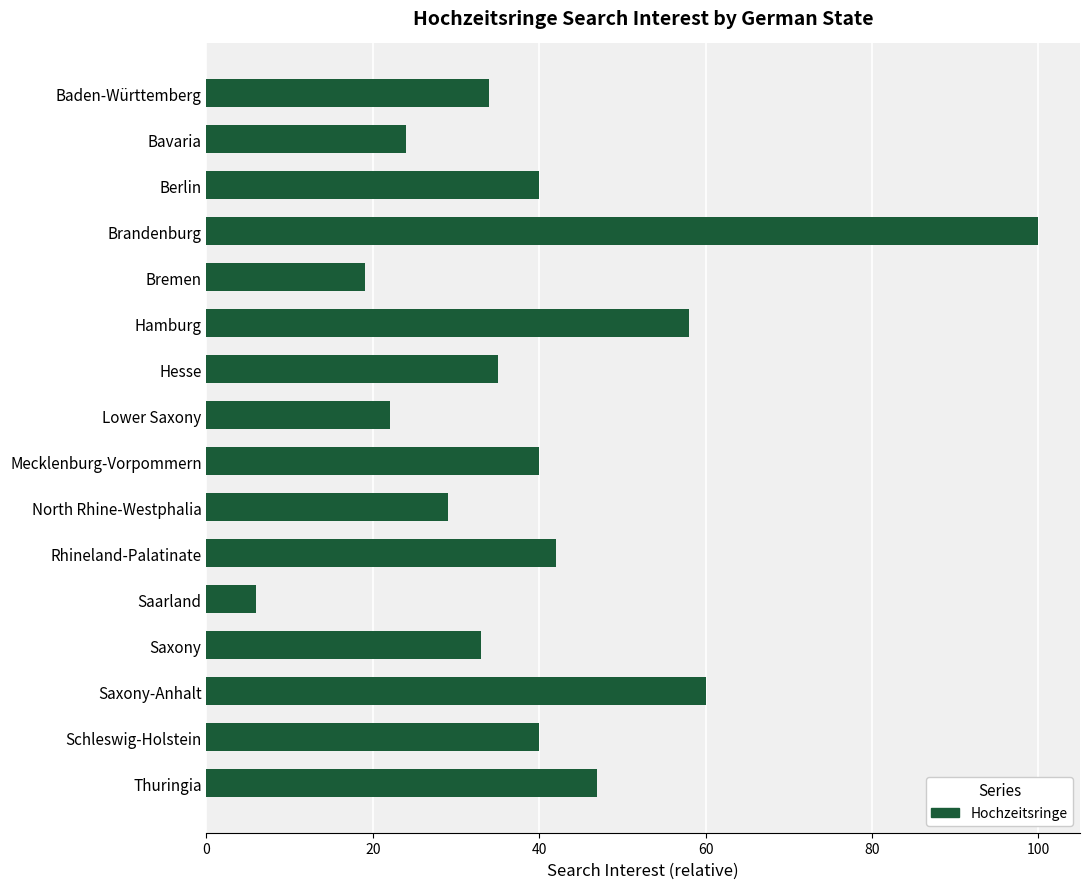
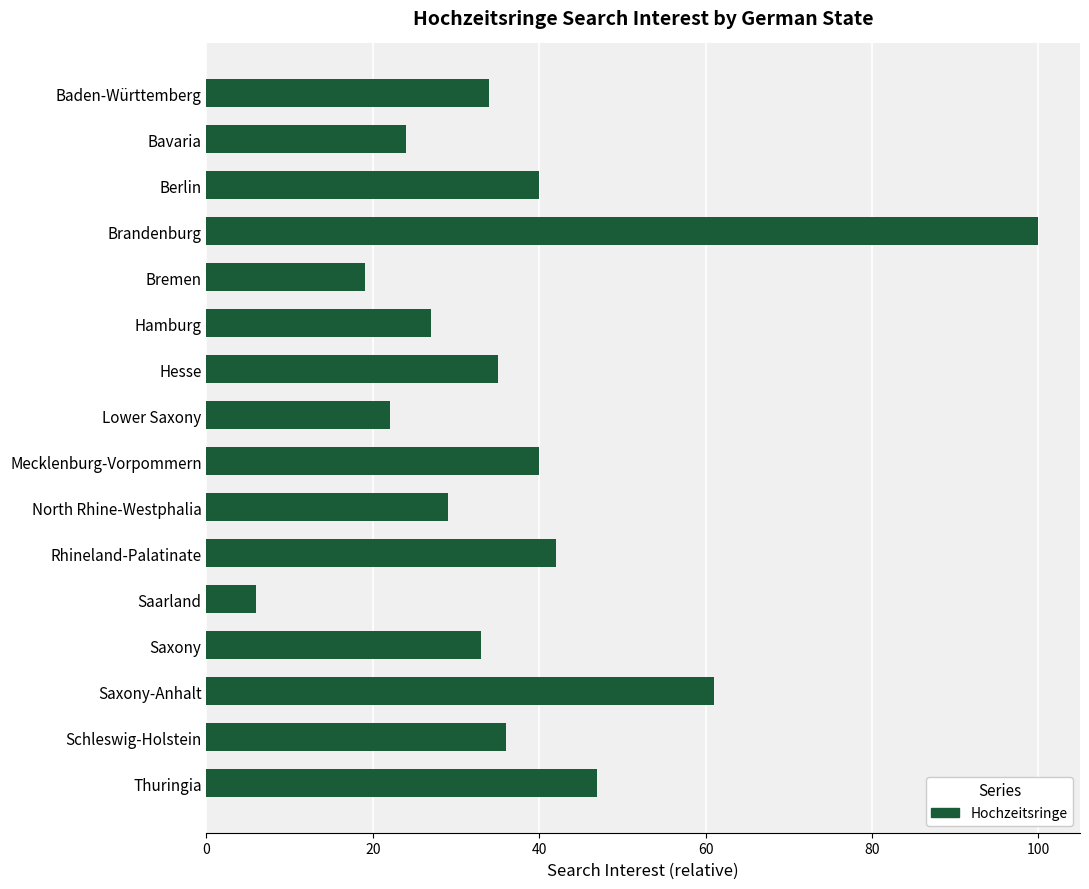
Hamburg: 58 -> 27
Saxony-Anhalt: 60 -> 61
Schleswig-Holstein: 40 -> 36
